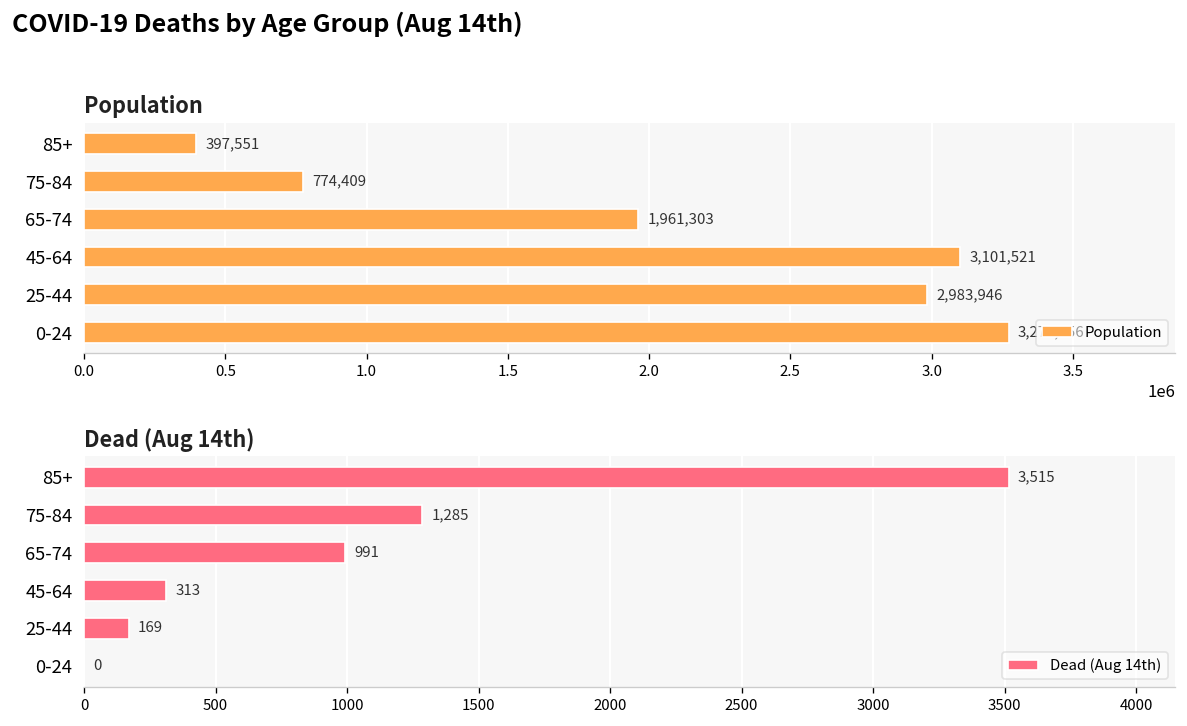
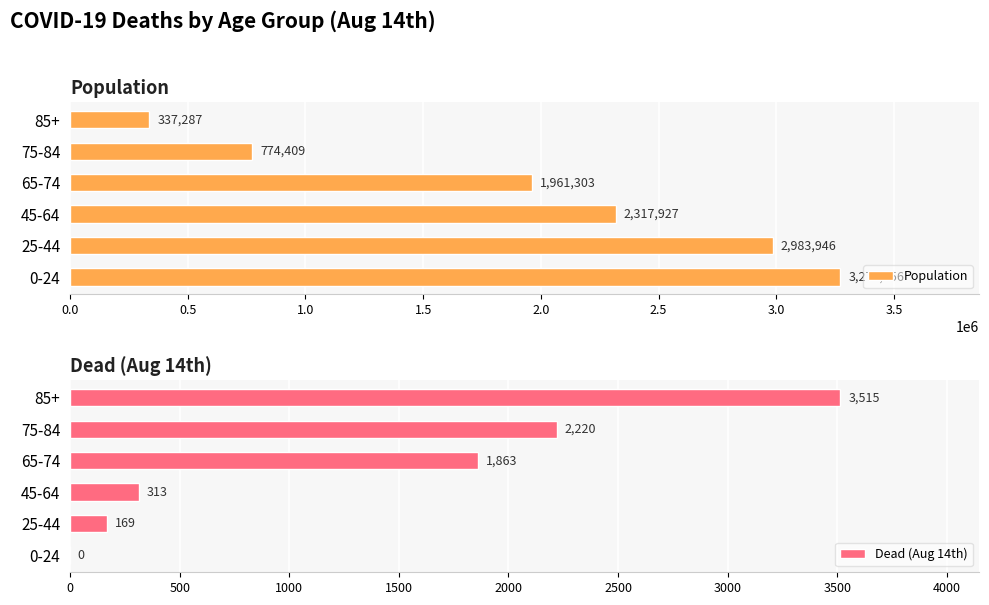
Population, 85+: 397,551 -> 337,287
Population, 45-64: 3,101,521 -> 2,317,927
Dead (Aug 14th), 75-84: 1,285 -> 2,220
Dead (Aug 14th), 65-74: 991 -> 1,863
